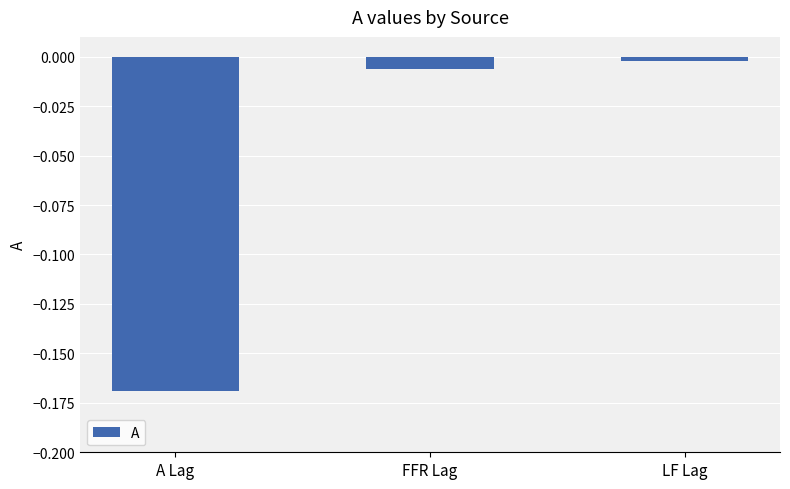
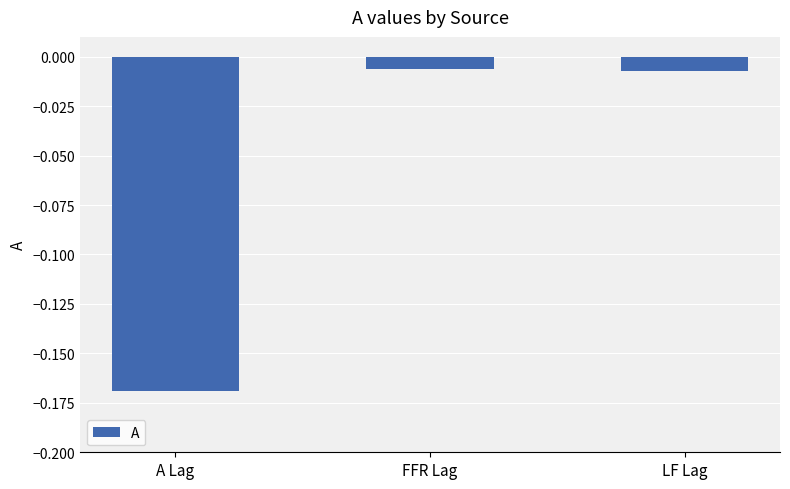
LF Lag: -0.002 -> -0.007
